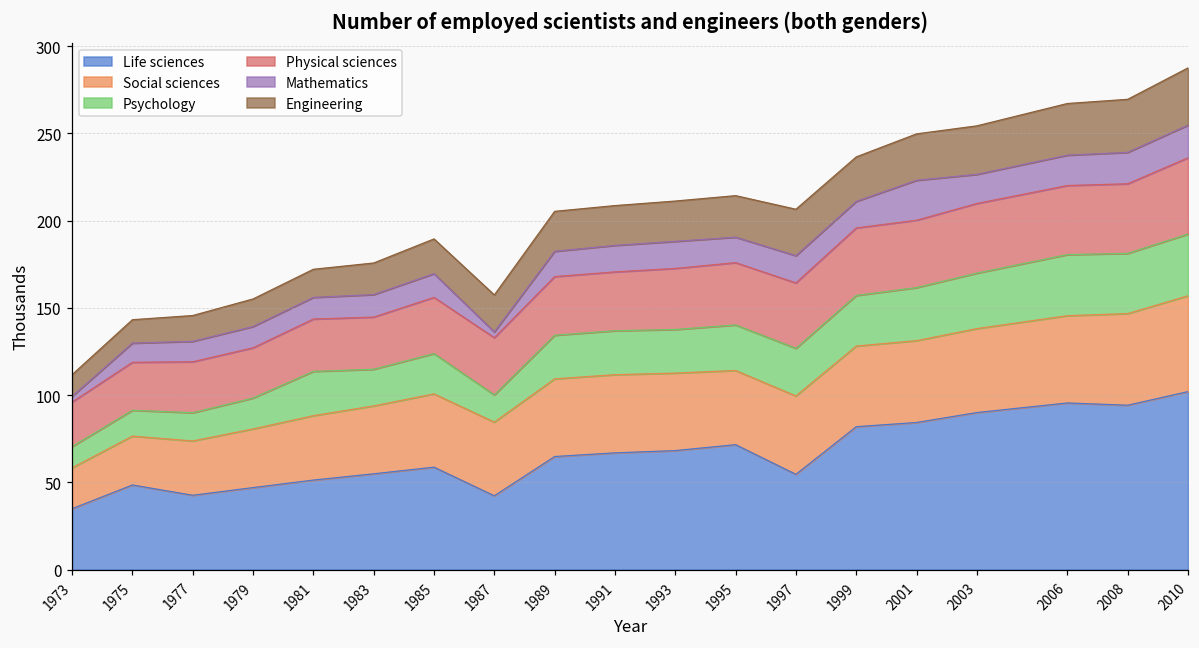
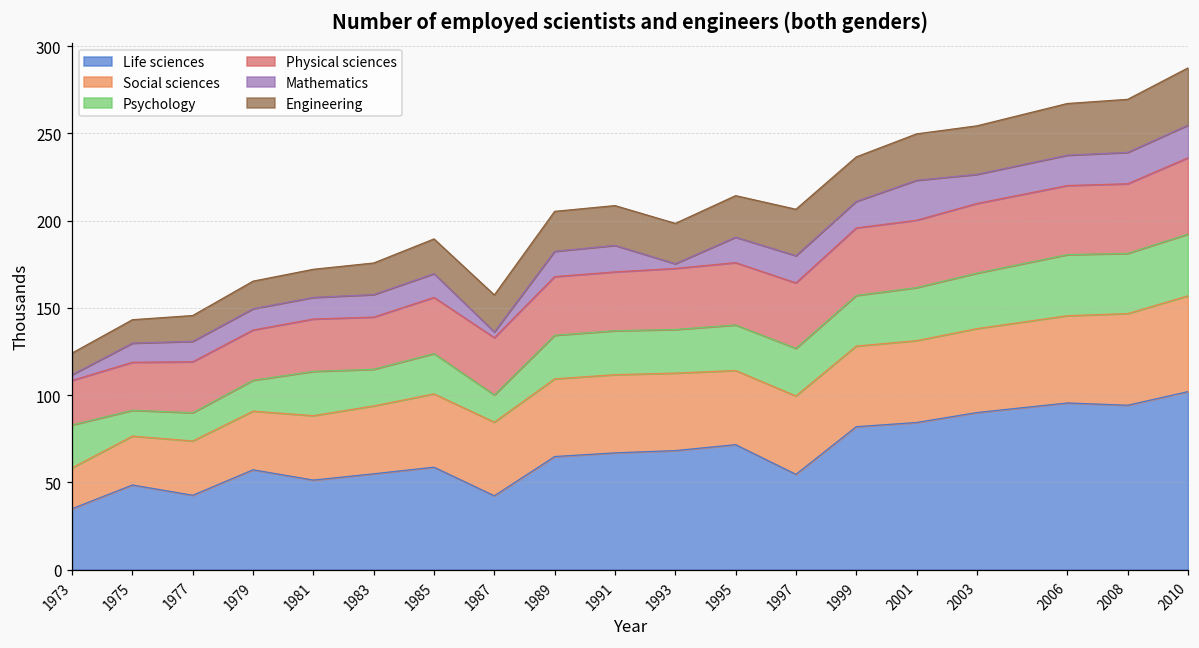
Psychology, 1973: 12 -> 25
Life sciences, 1979: 47 -> 57
Mathematics, 1993: 16 -> 3
